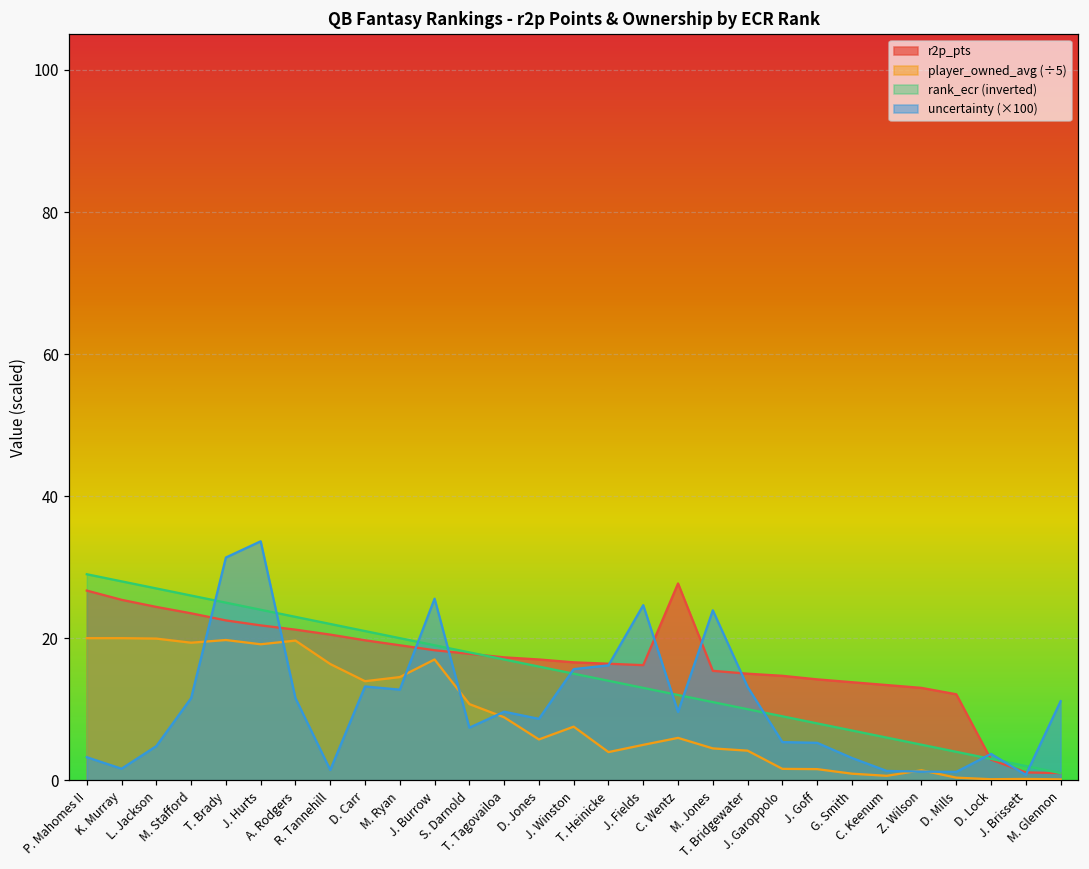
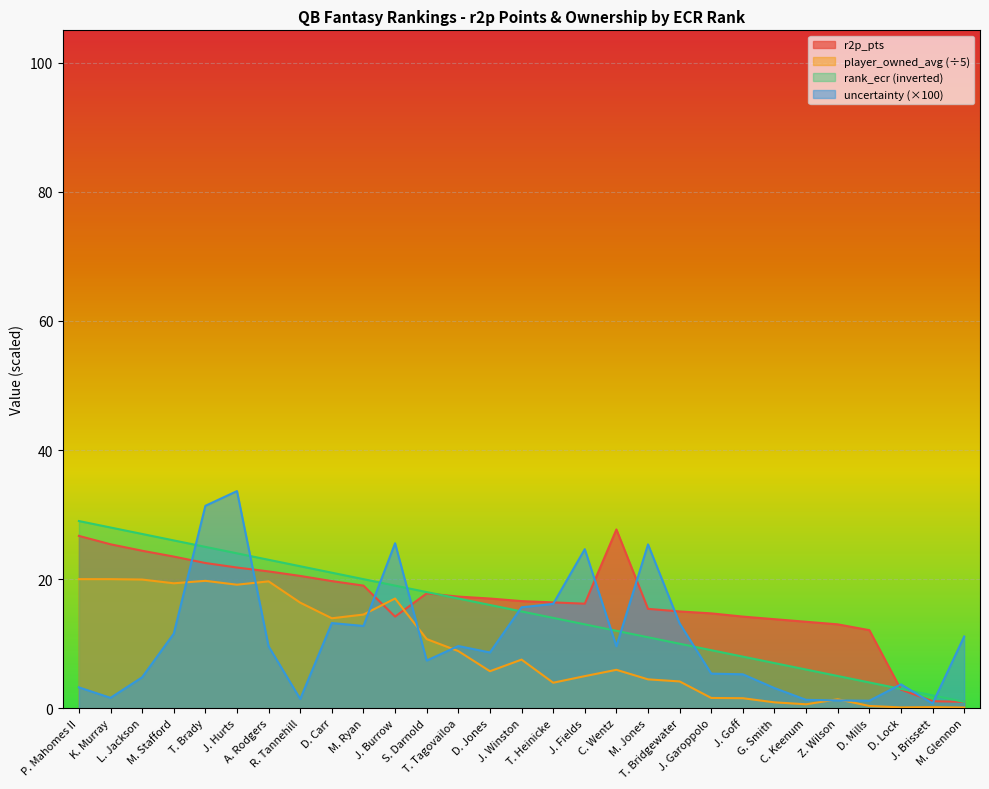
uncertainty (×100), A. Rodgers: 12 -> 10
r2p_pts, J. Burrow: 18 -> 14
uncertainty (×100), M. Jones: 24 -> 25
